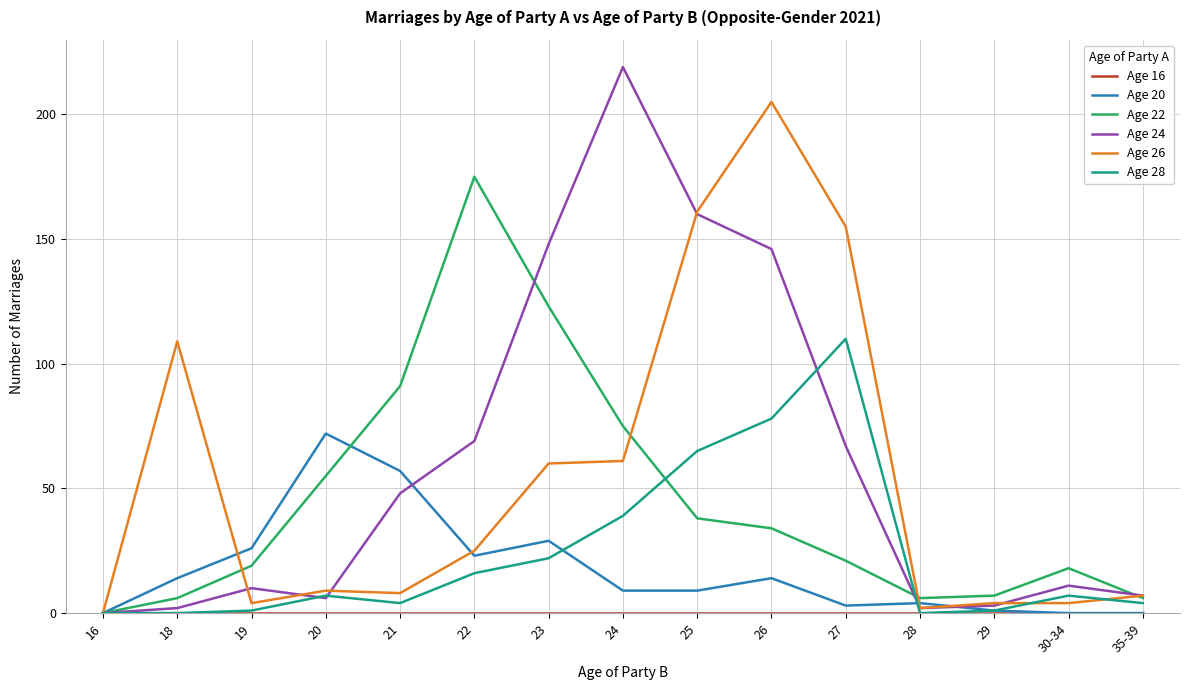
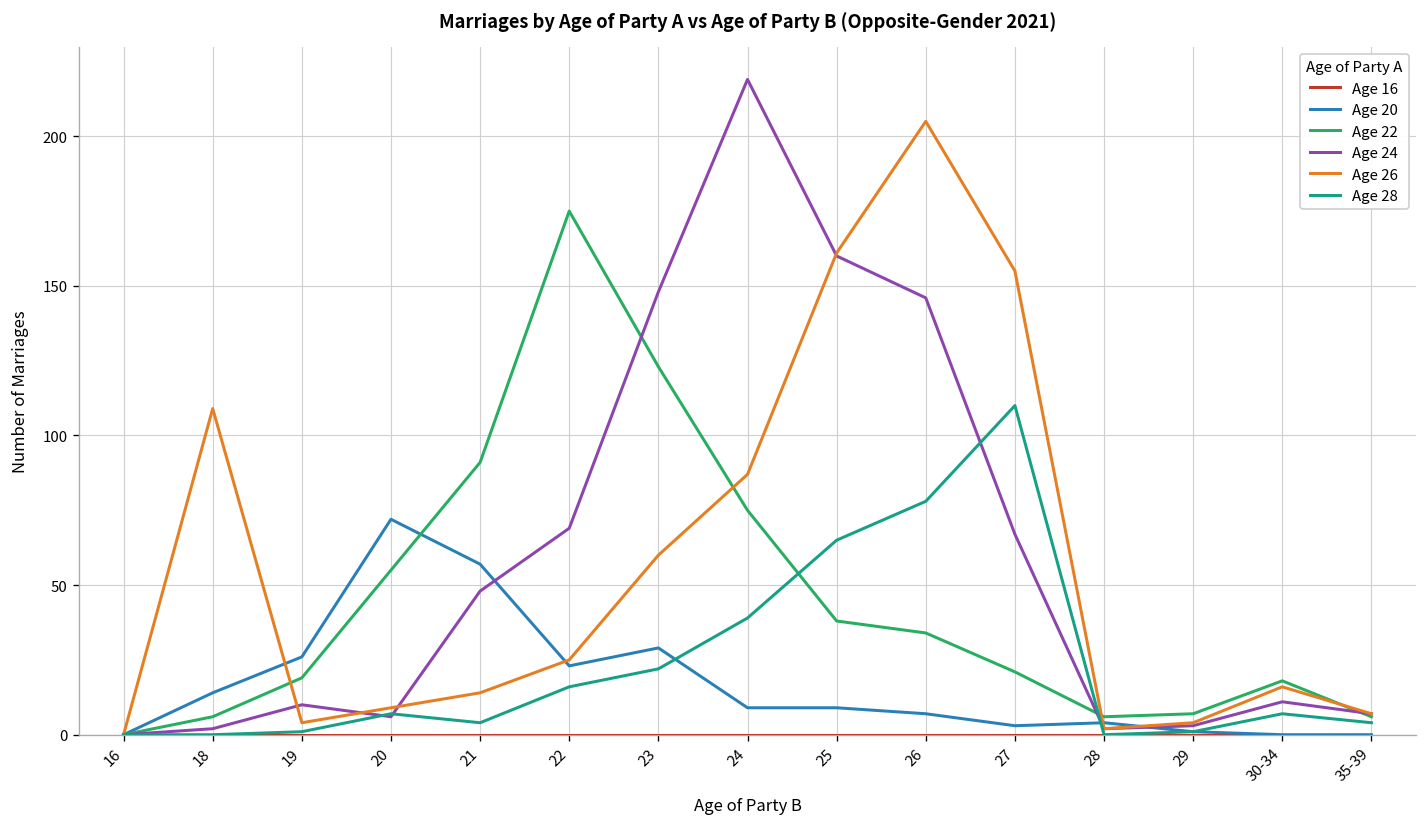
Age 26, 21: 8 -> 14
Age 26, 24: 61 -> 87
Age 20, 26: 14 -> 7
Age 26, 30-34: 4 -> 16
